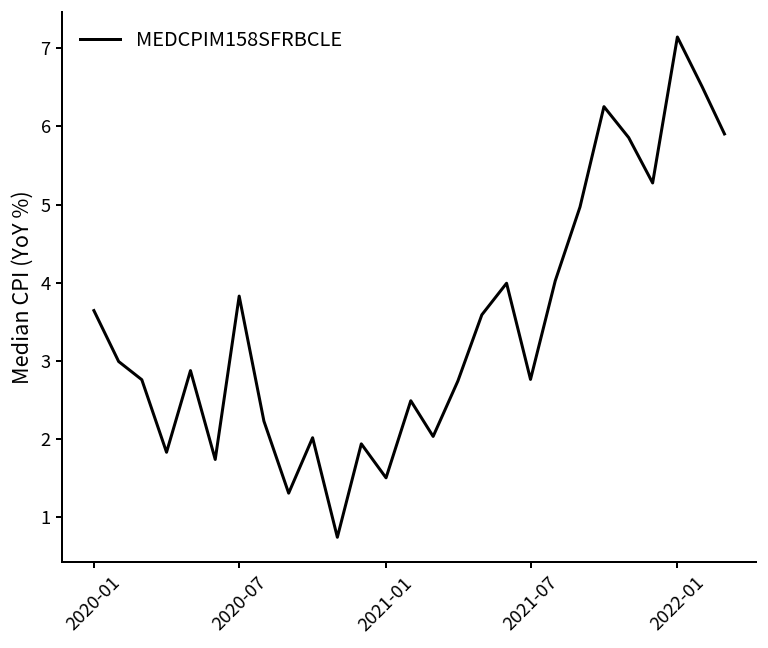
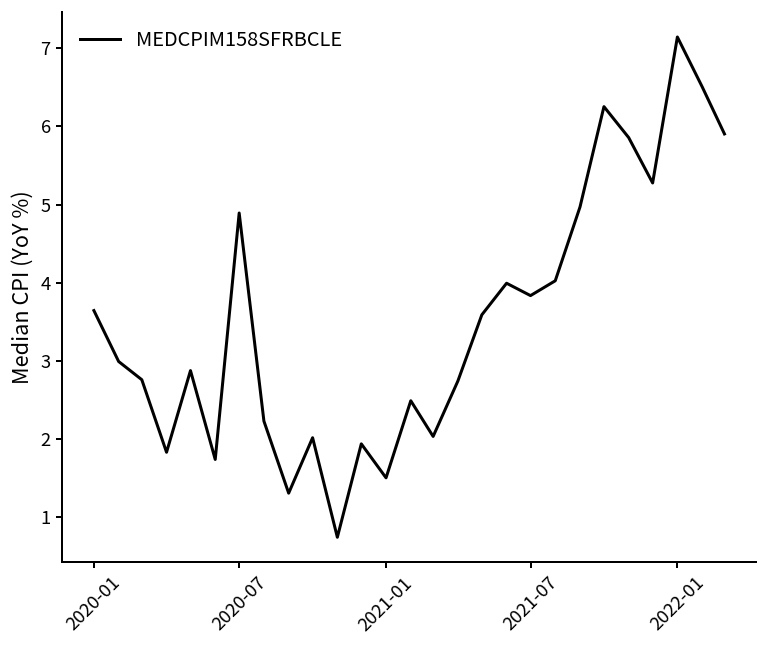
2020-07: 3.8 -> 4.9
2021-07: 2.8 -> 3.8
